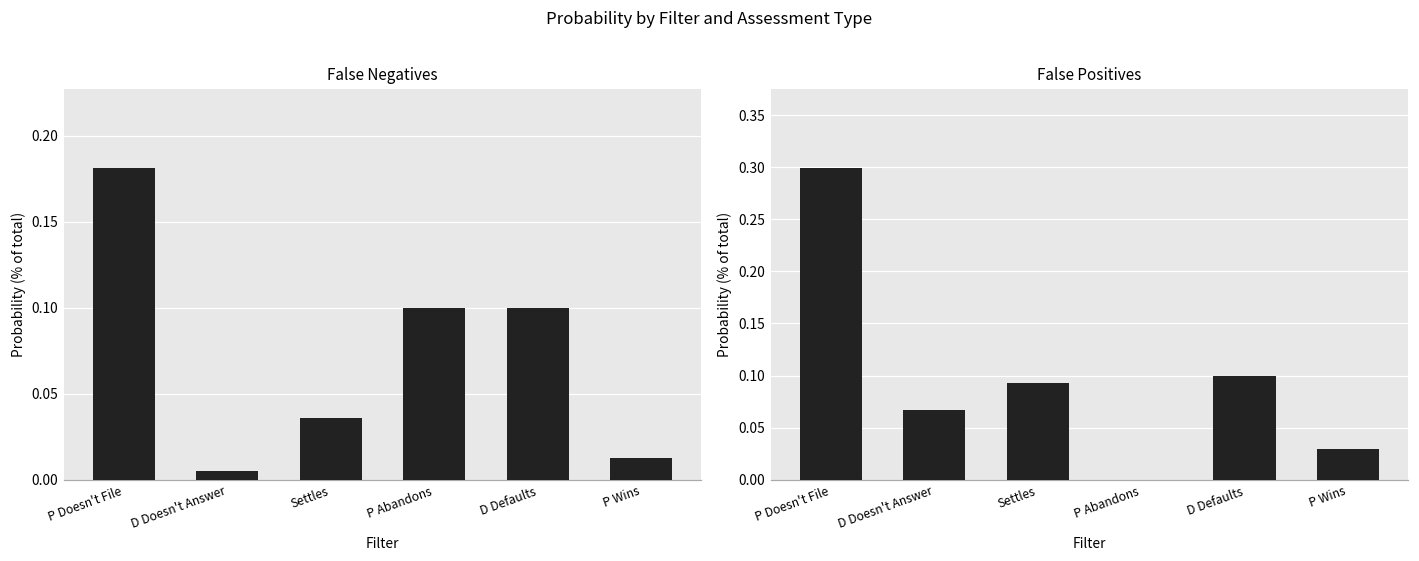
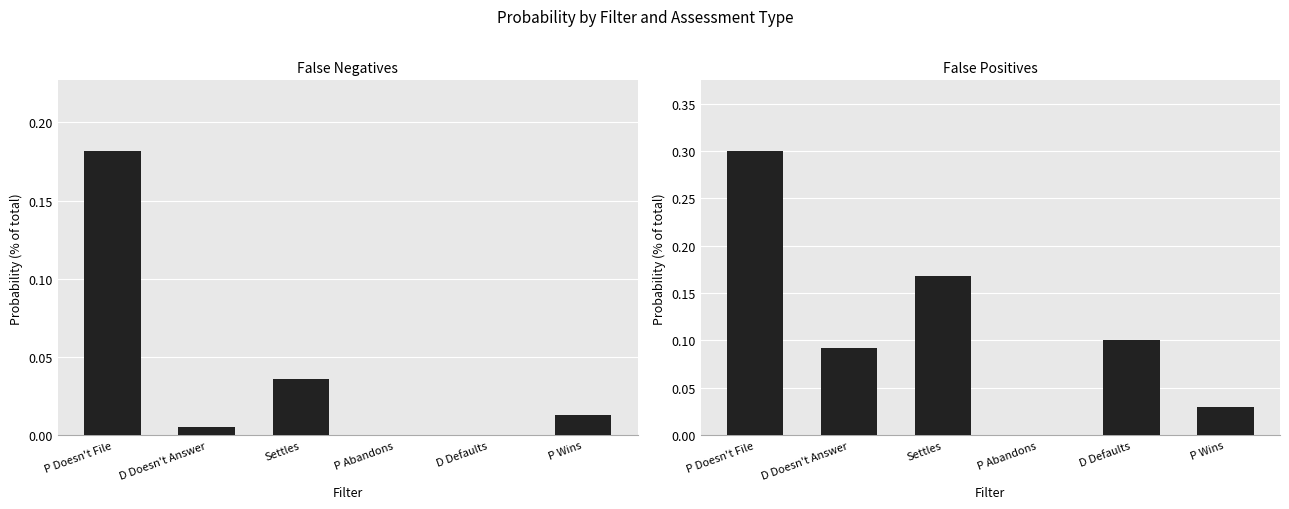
False Negatives, P Abandons: 0.1 -> 0.0
False Negatives, D Defaults: 0.1 -> 0.0
False Positives, D Doesn't Answer: 0.07 -> 0.09
False Positives, Settles: 0.09 -> 0.17
